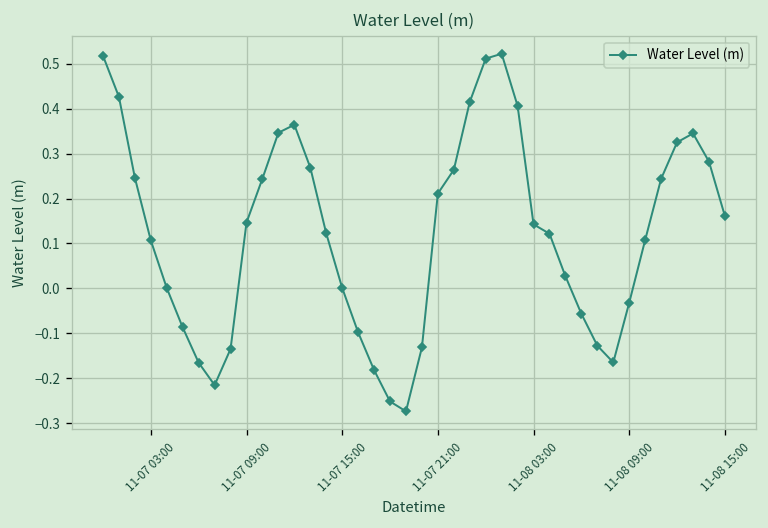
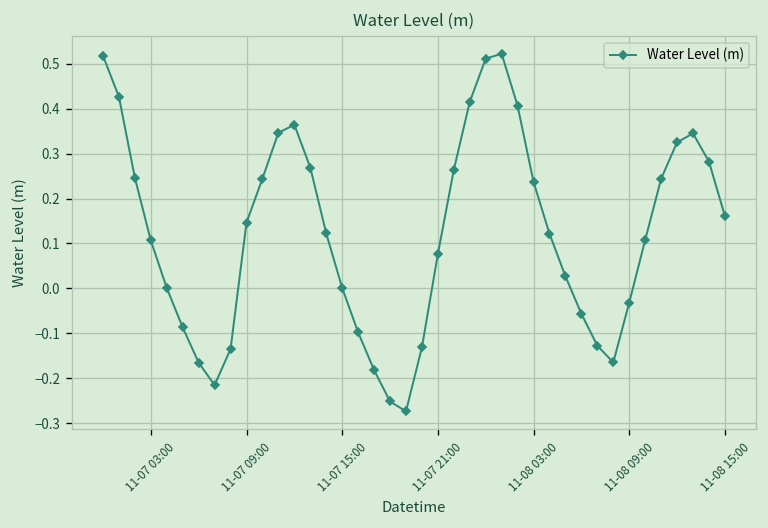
11-07 21:00: 0.21 -> 0.08
11-08 03:00: 0.14 -> 0.24
